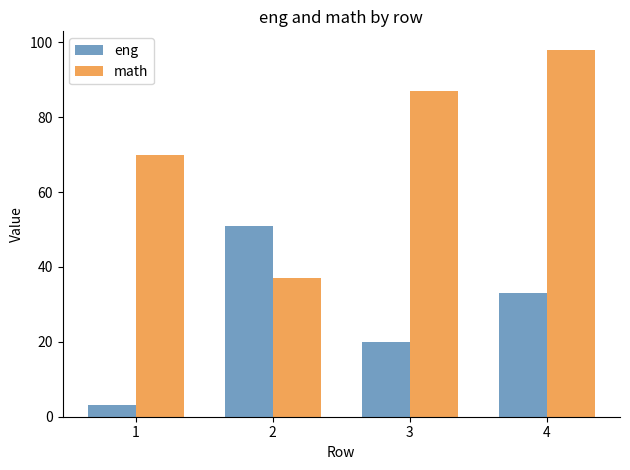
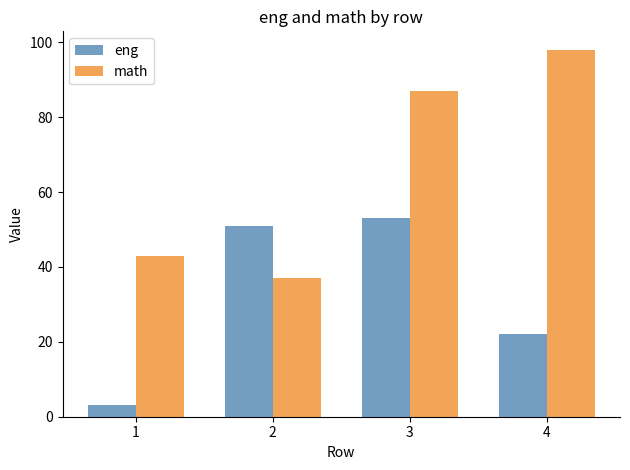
math, 1: 70 -> 43
eng, 3: 20 -> 53
eng, 4: 33 -> 22
